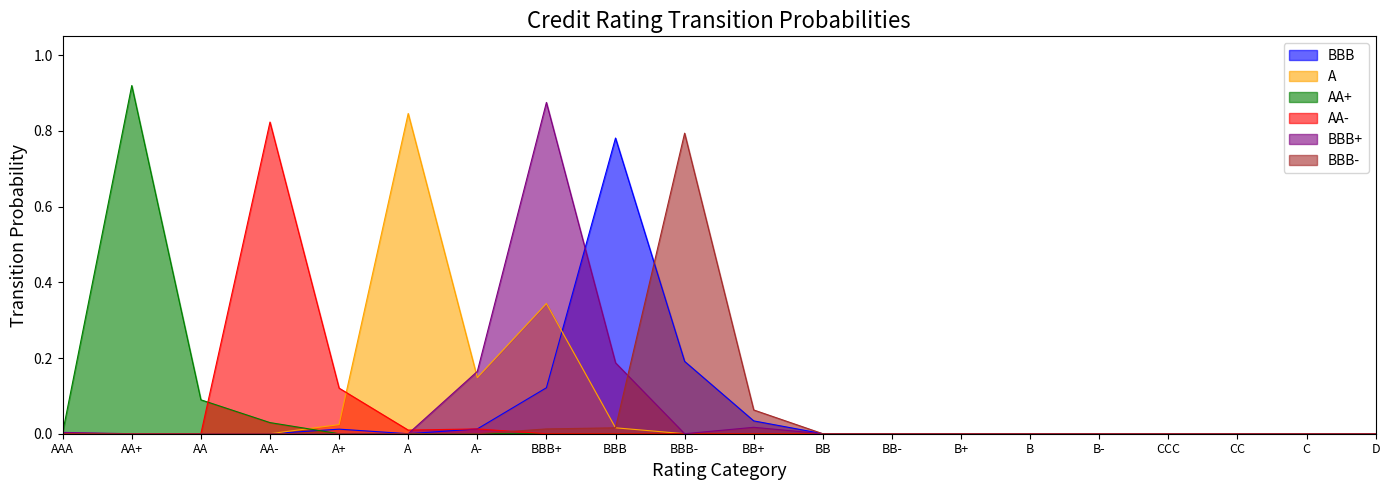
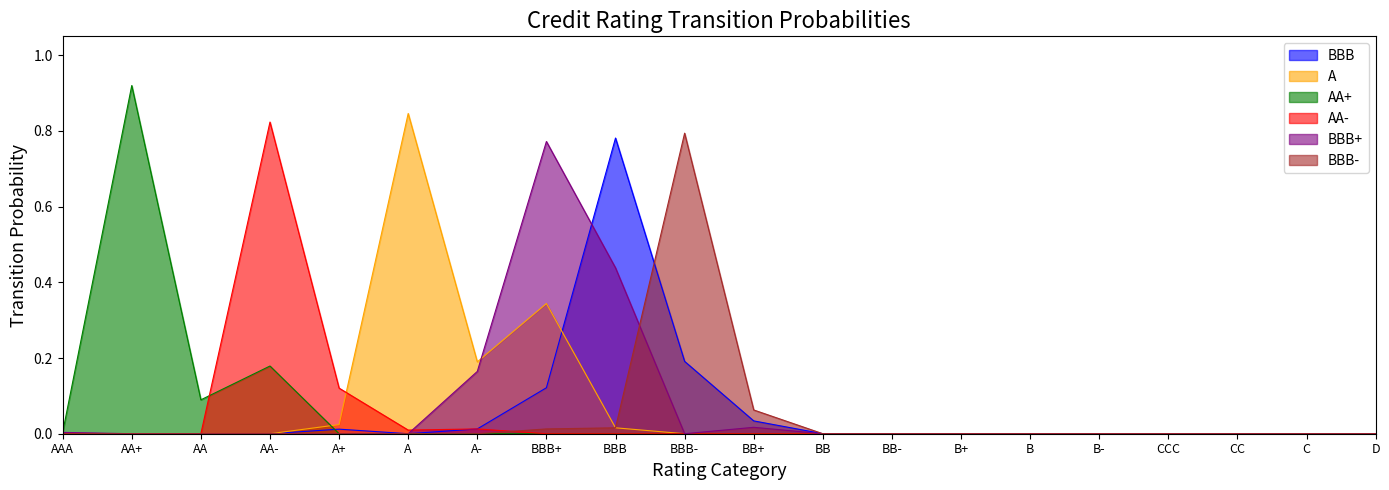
AA+, AA-: 0.03 -> 0.18
A, A-: 0.15 -> 0.19
BBB+, BBB+: 0.88 -> 0.77
BBB+, BBB: 0.19 -> 0.44
